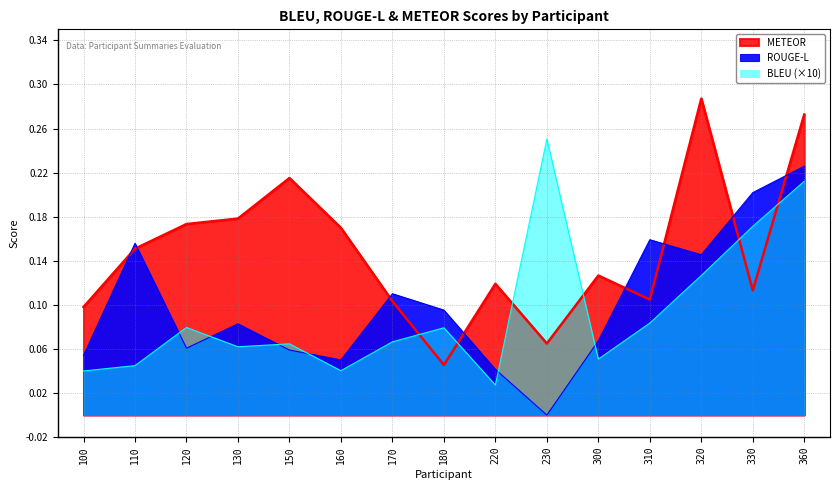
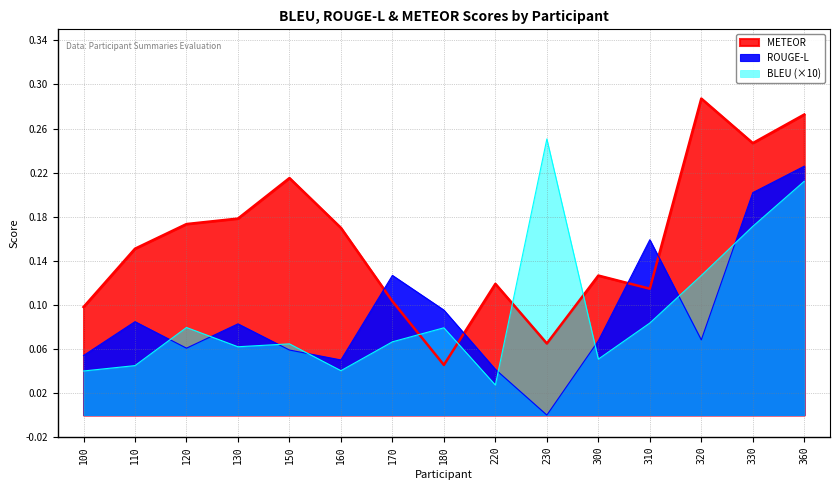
ROUGE-L, 110: 0.156 -> 0.085
ROUGE-L, 170: 0.110 -> 0.127
METEOR, 310: 0.105 -> 0.115
ROUGE-L, 320: 0.145 -> 0.068
METEOR, 330: 0.113 -> 0.247
